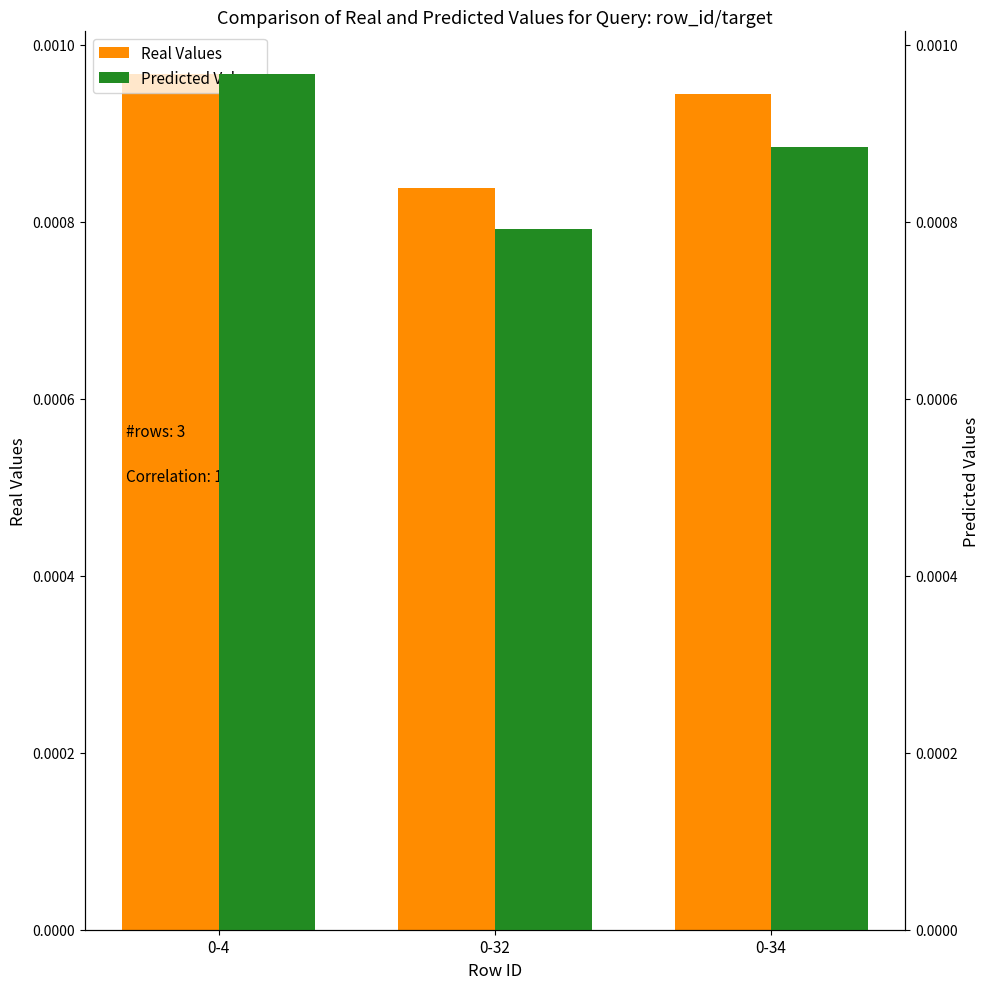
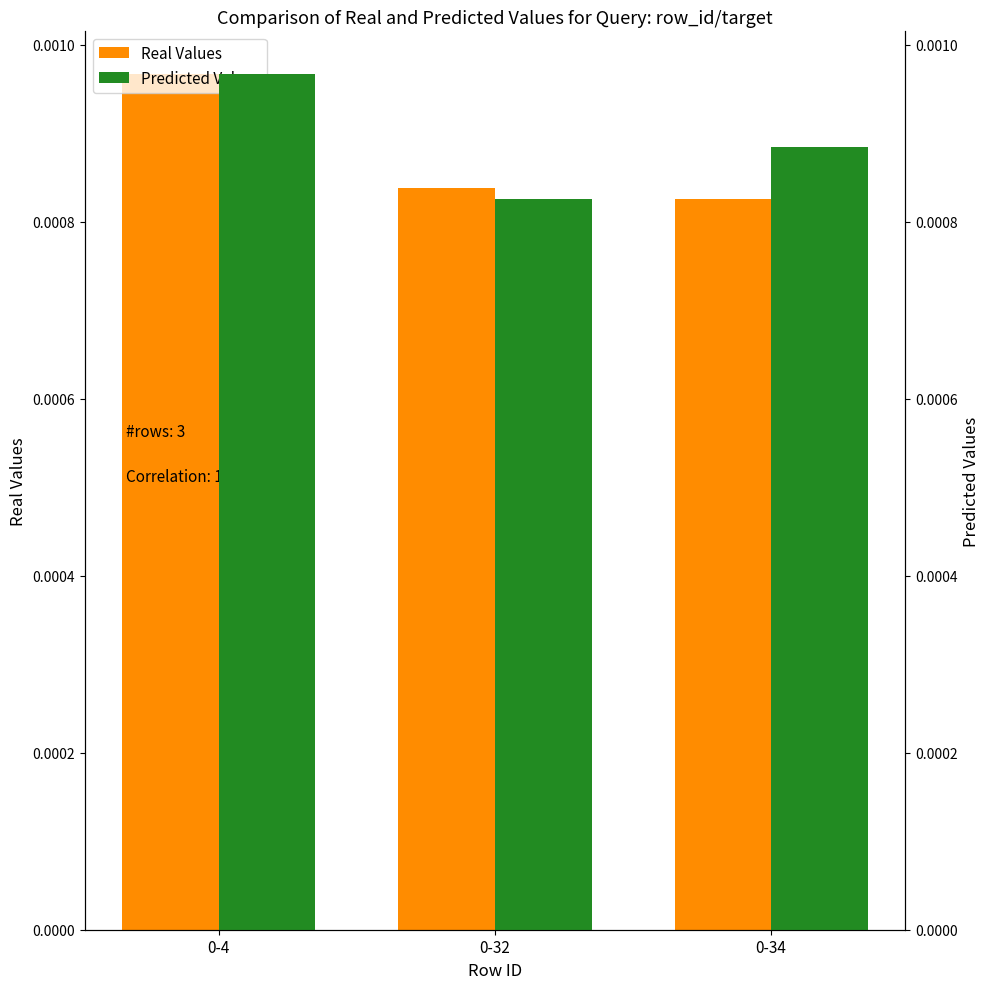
Real Values, 0-34: 0.00094 -> 0.00083
Predicted Values, 0-32: 0.00079 -> 0.00083
